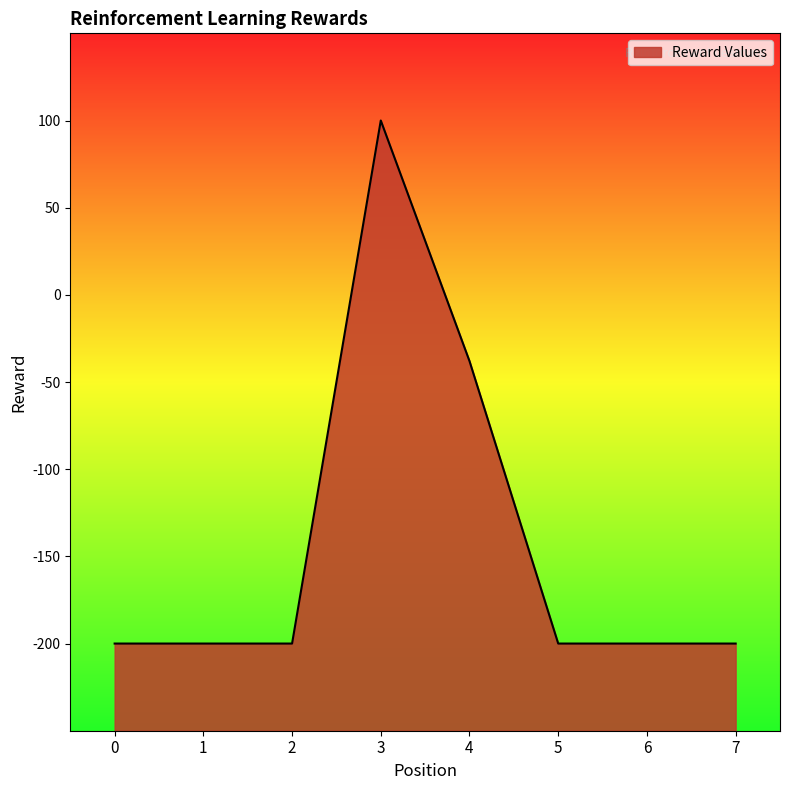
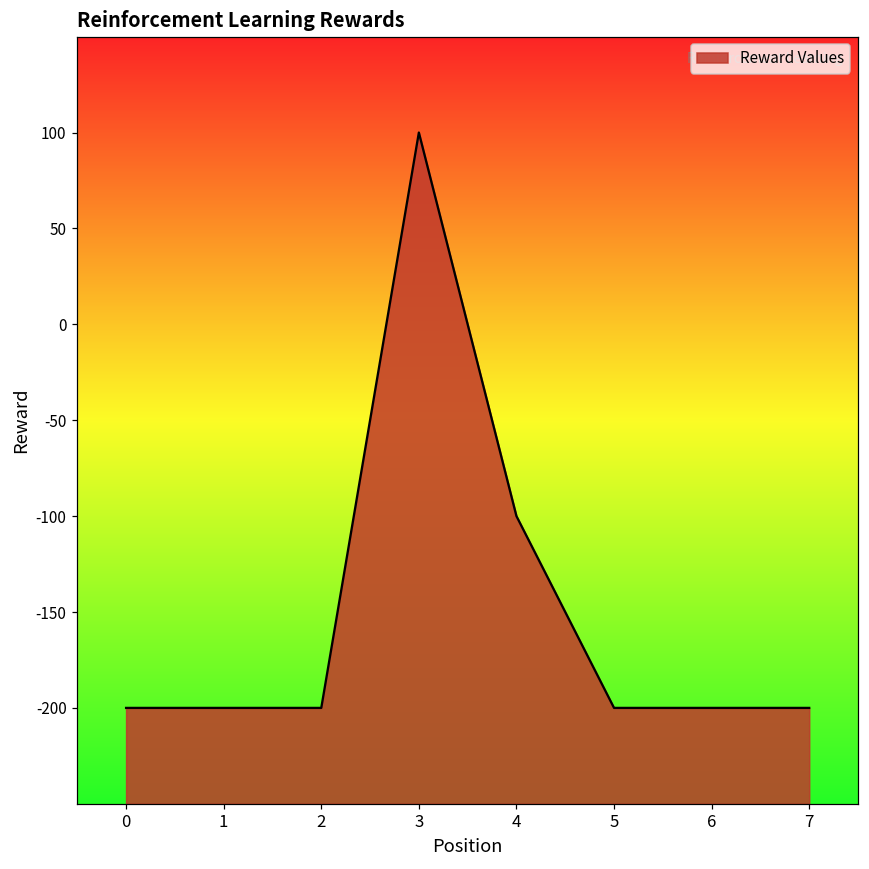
4: -38 -> -100
